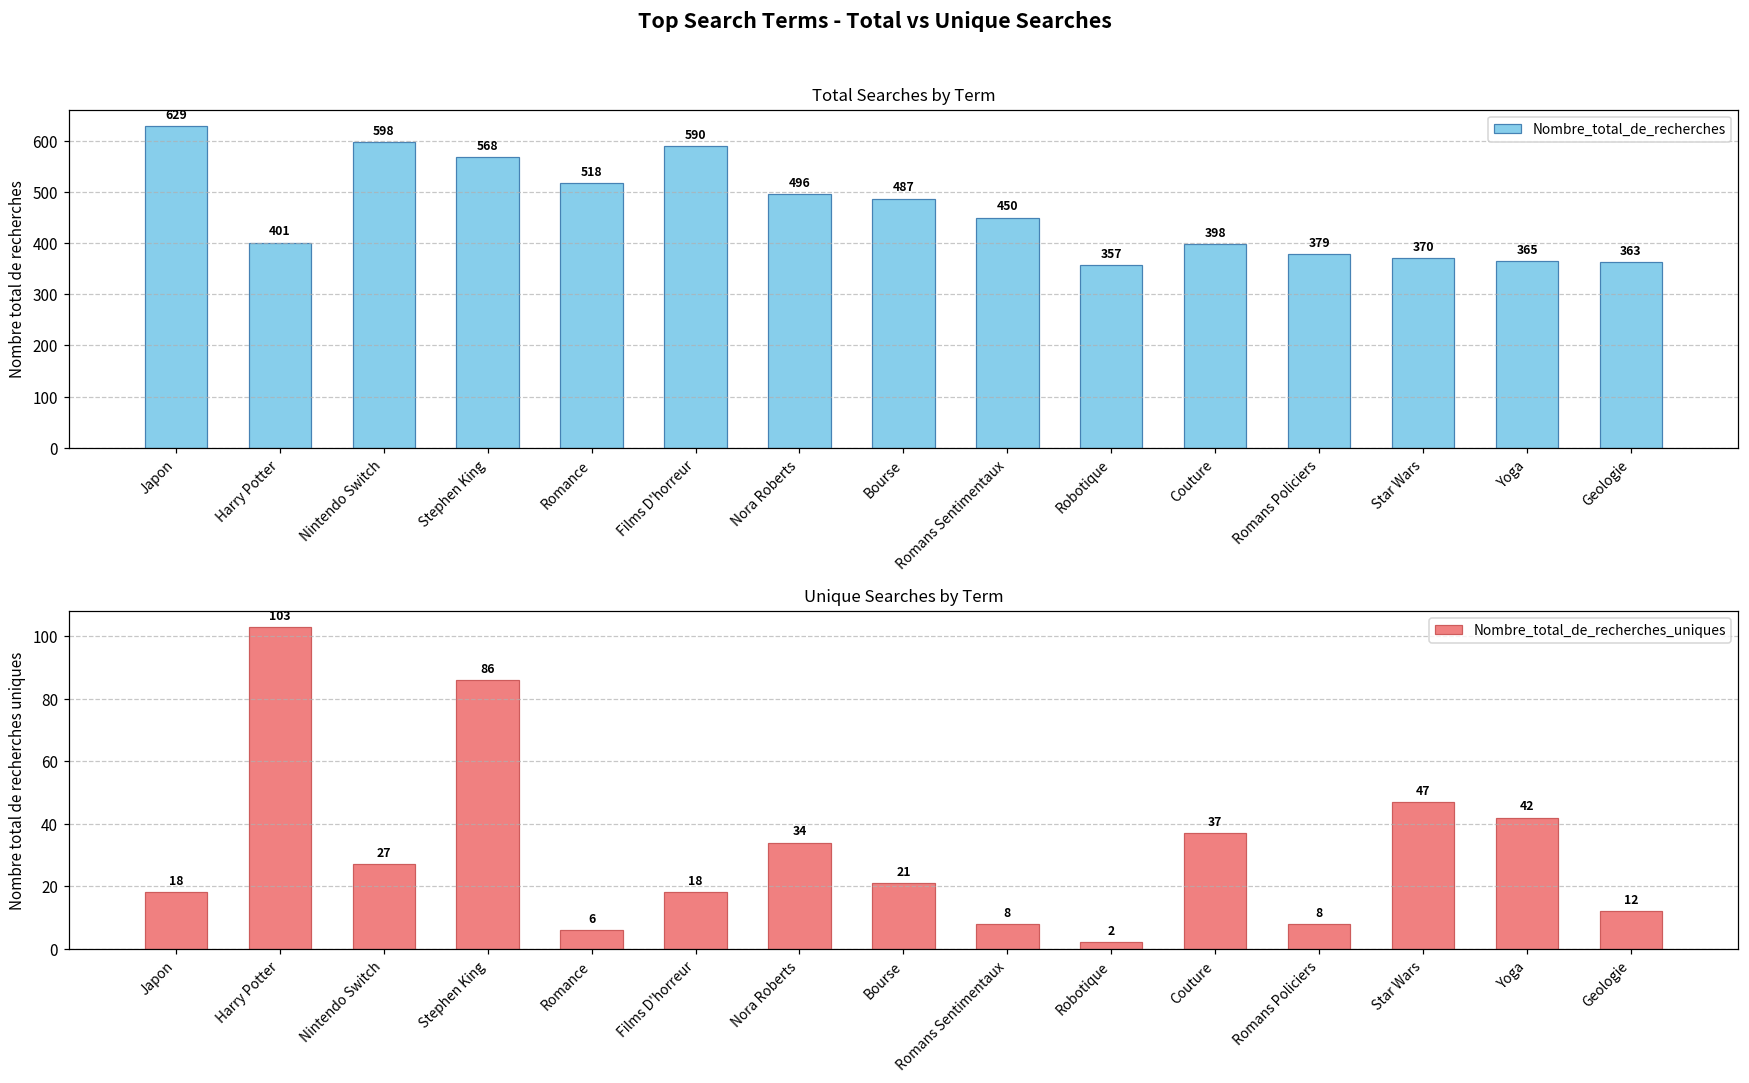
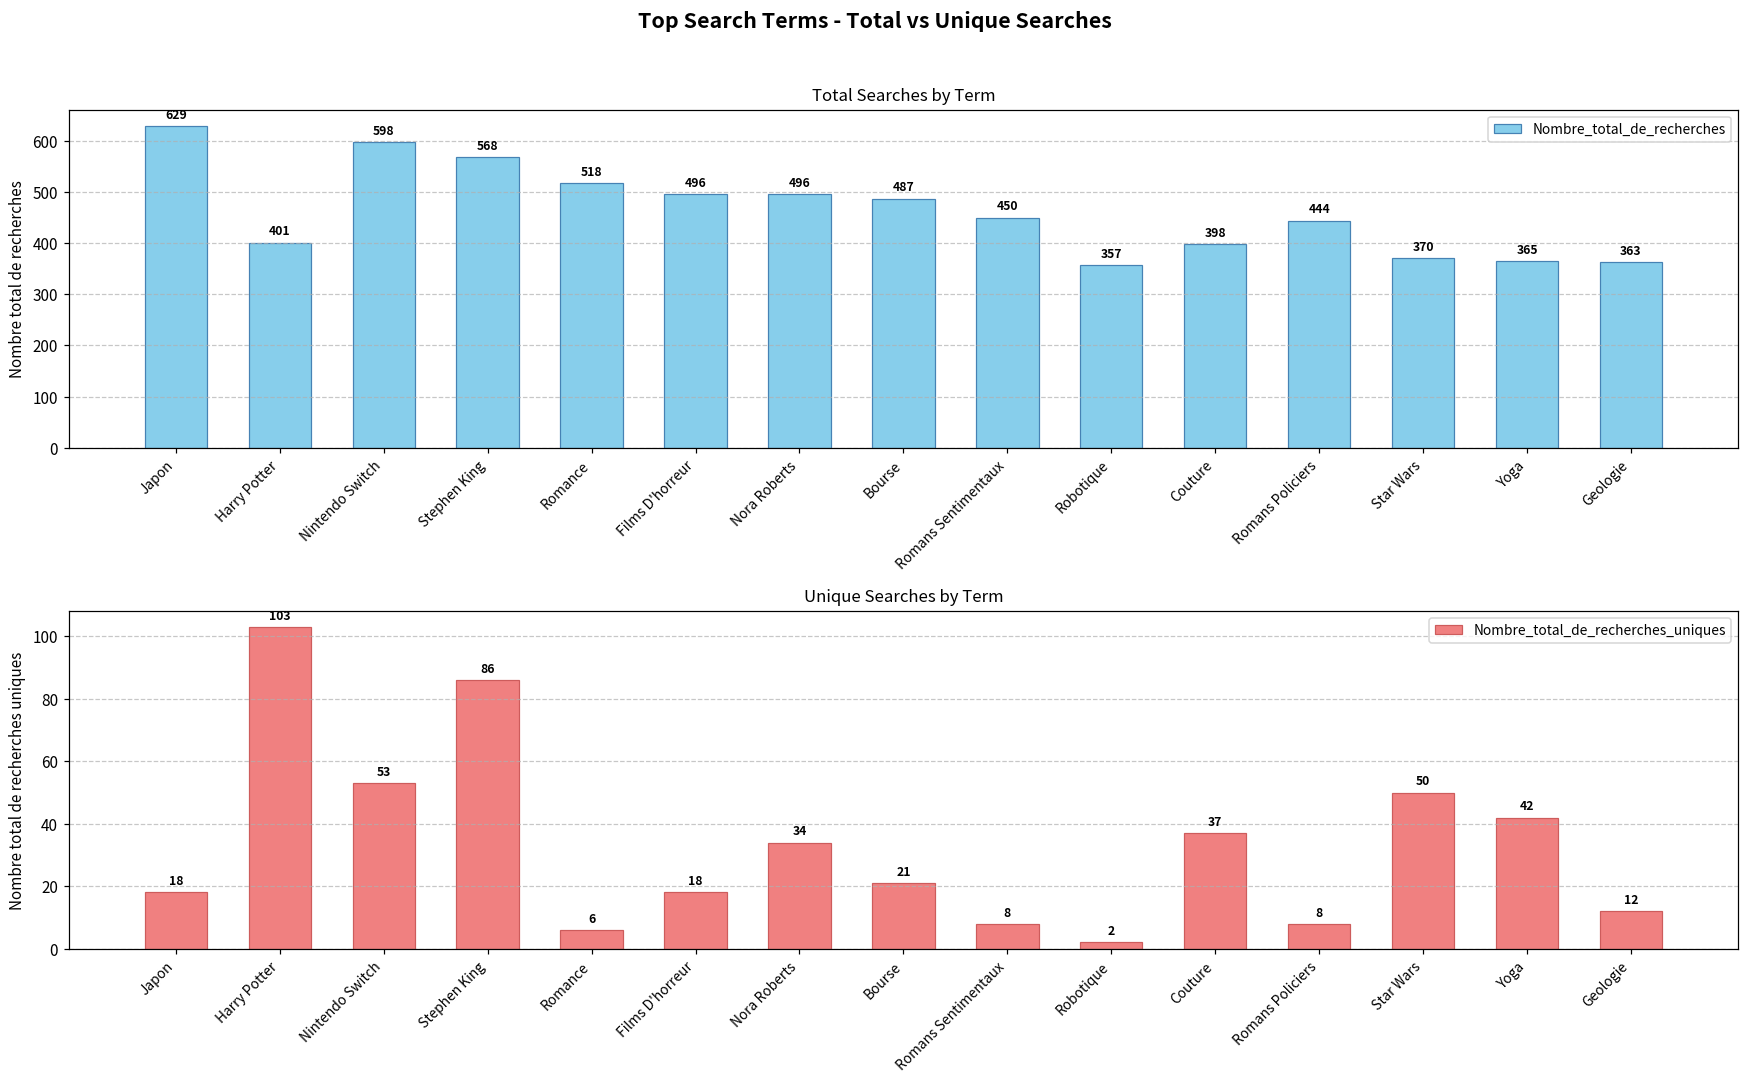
Total Searches by Term, Films D'horreur: 590 -> 496
Total Searches by Term, Romans Policiers: 379 -> 444
Unique Searches by Term, Nintendo Switch: 27 -> 53
Unique Searches by Term, Star Wars: 47 -> 50
